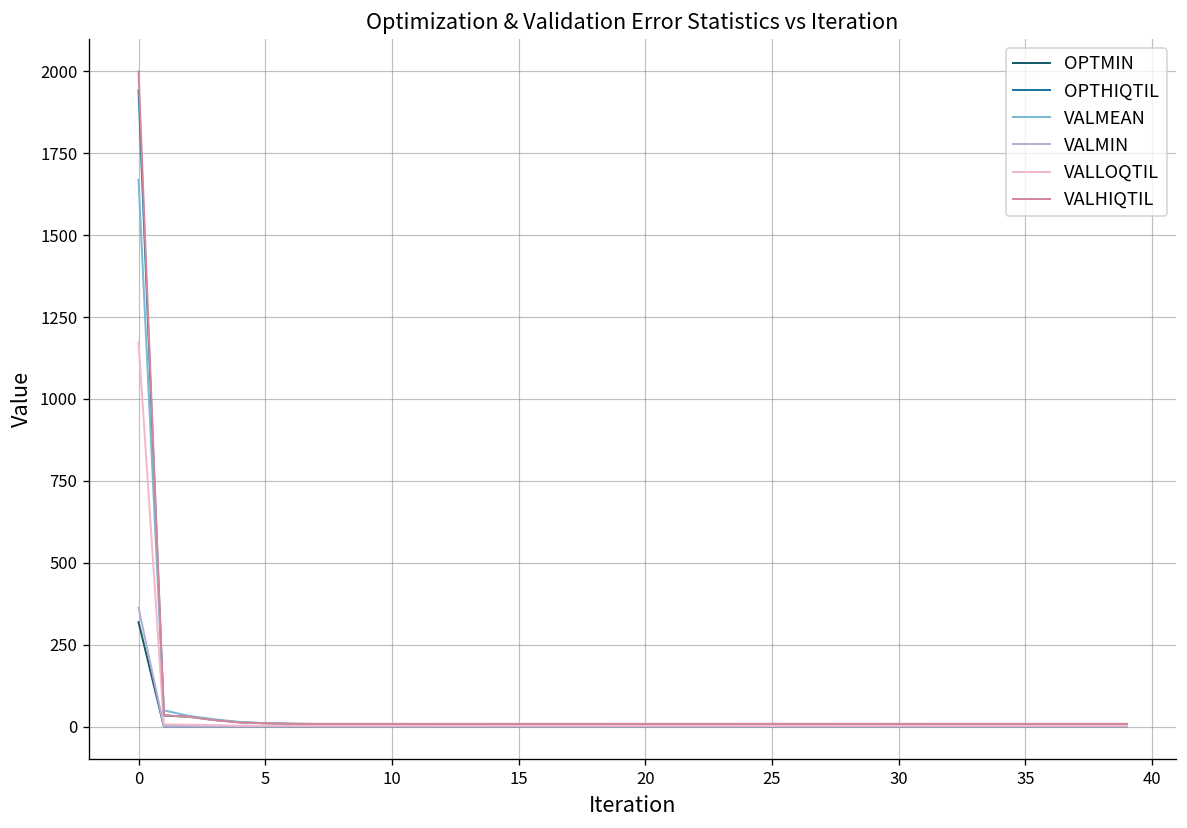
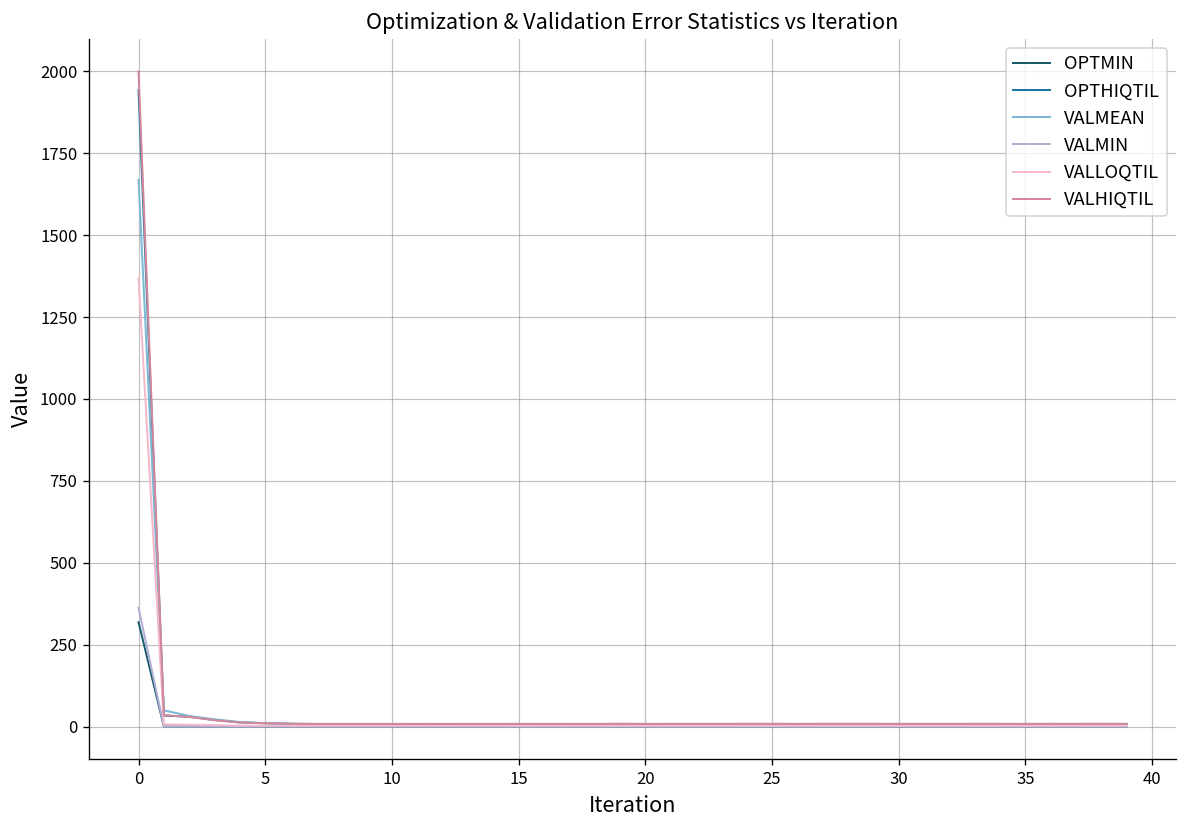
VALLOQTIL, 0: 1170 -> 1370
